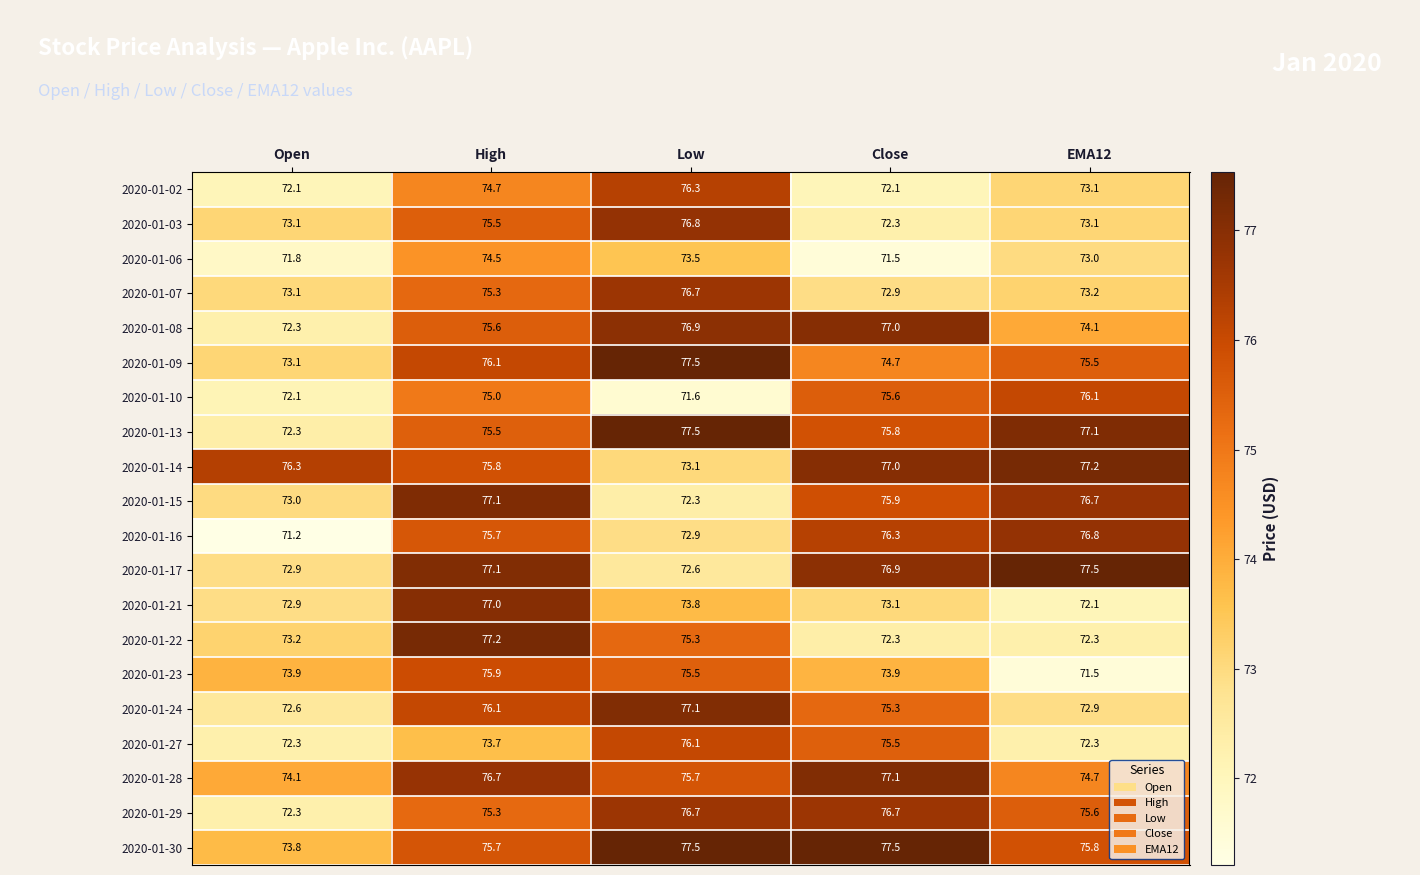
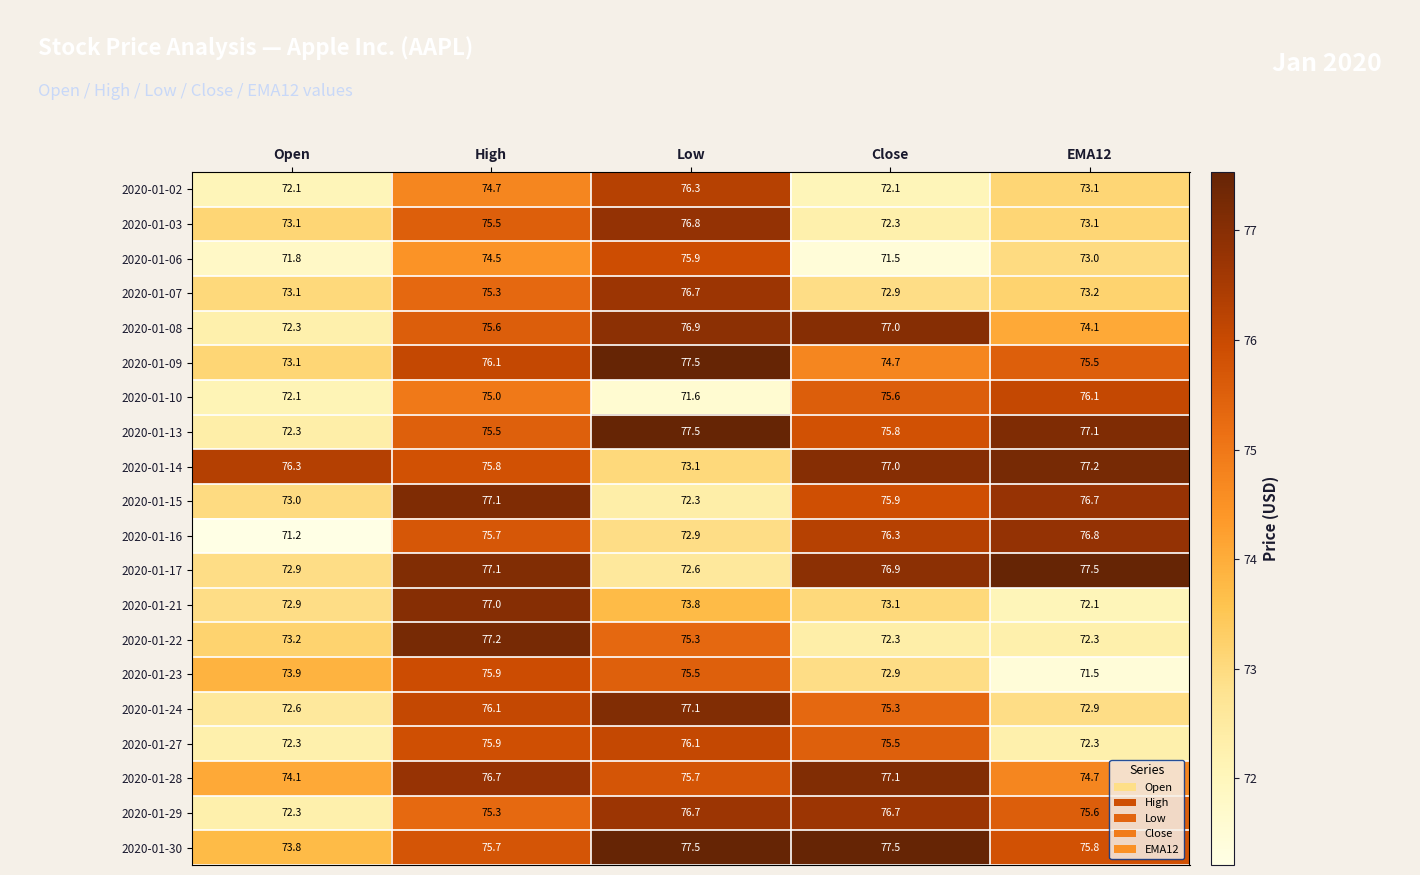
2020-01-06, Low: 73.5 -> 75.9
2020-01-23, Close: 73.9 -> 72.9
2020-01-27, High: 73.7 -> 75.9
